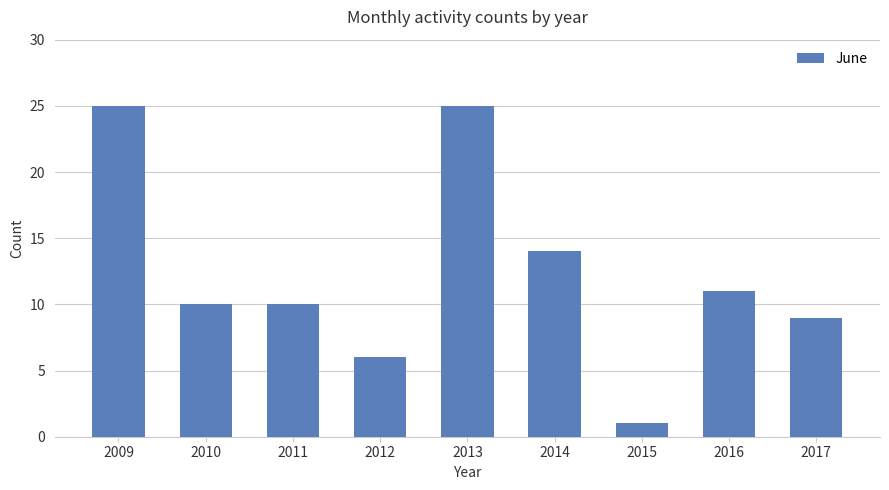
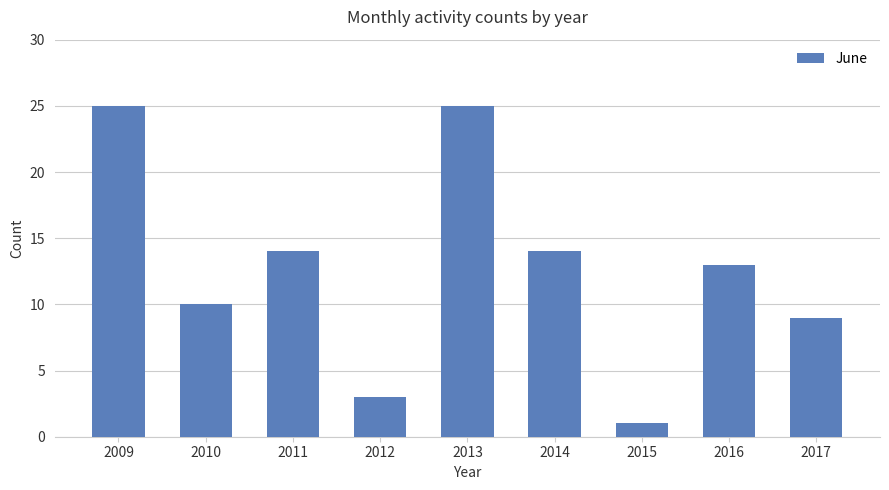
2011: 10 -> 14
2012: 6 -> 3
2016: 11 -> 13
